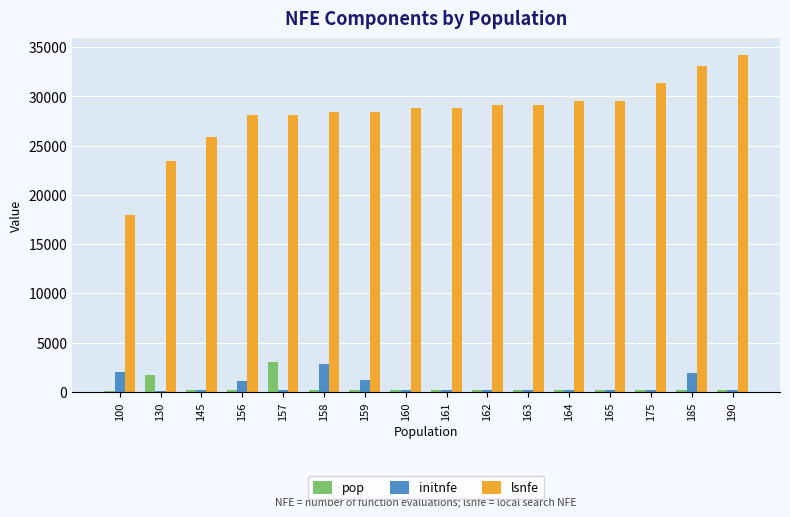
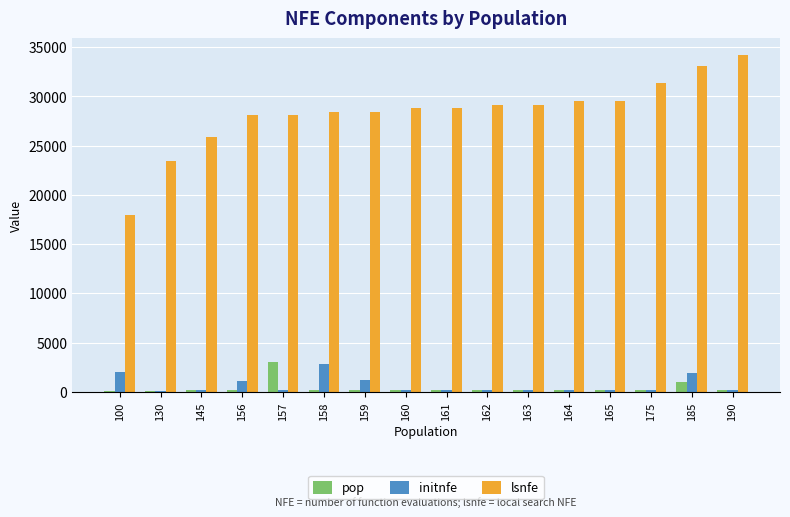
pop, 130: 2000 -> 0
pop, 185: 0 -> 1000
